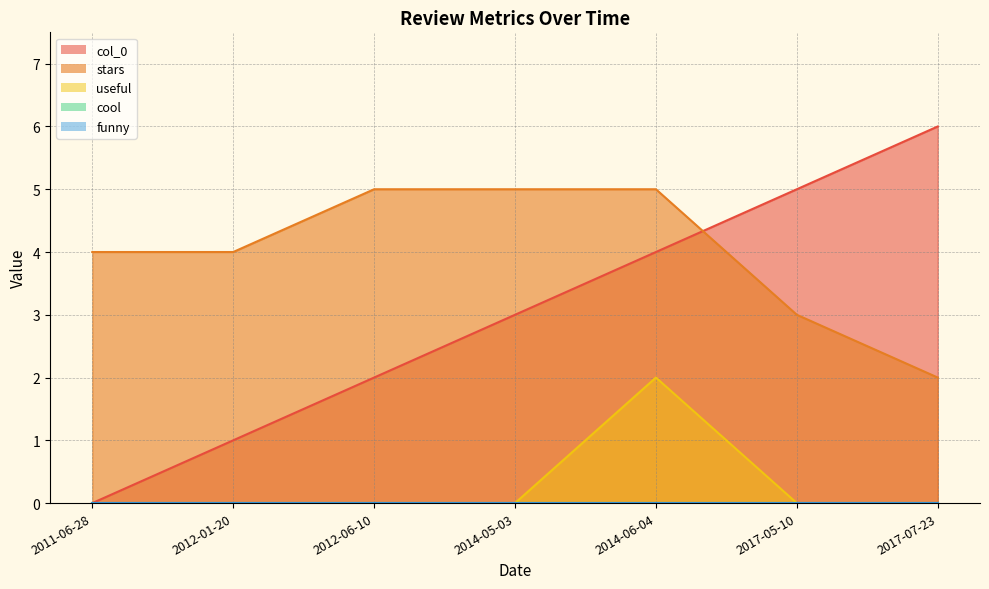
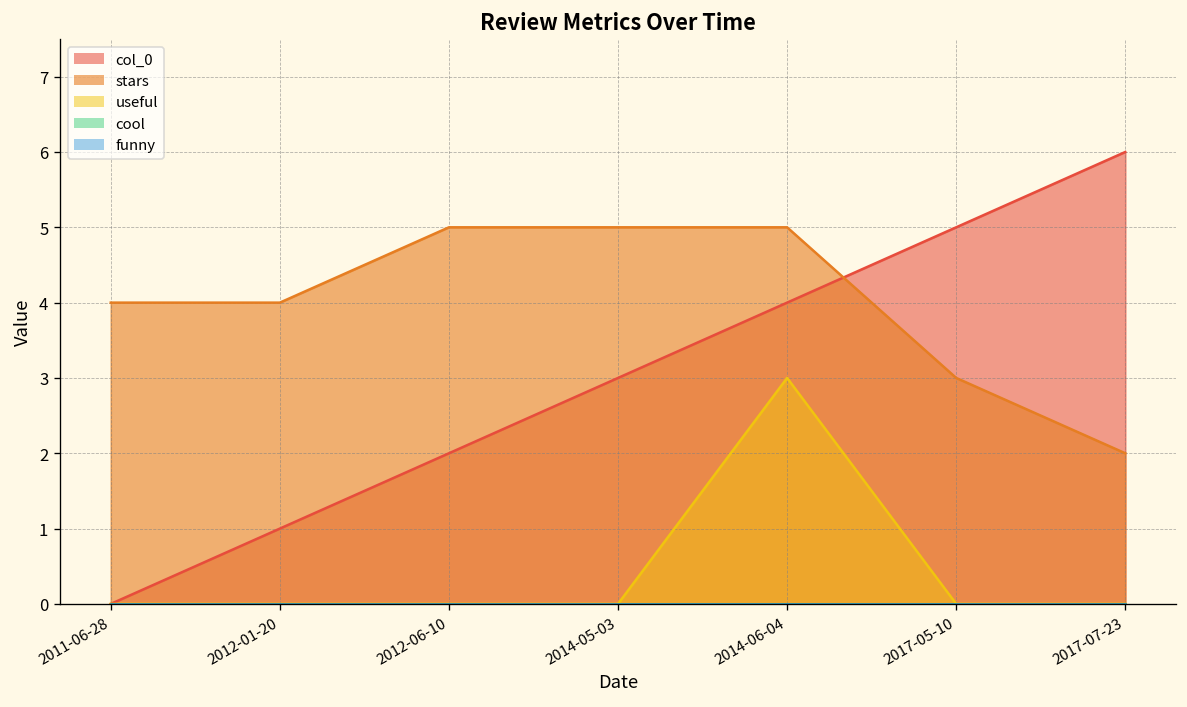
useful, 2014-06-04: 2 -> 3
